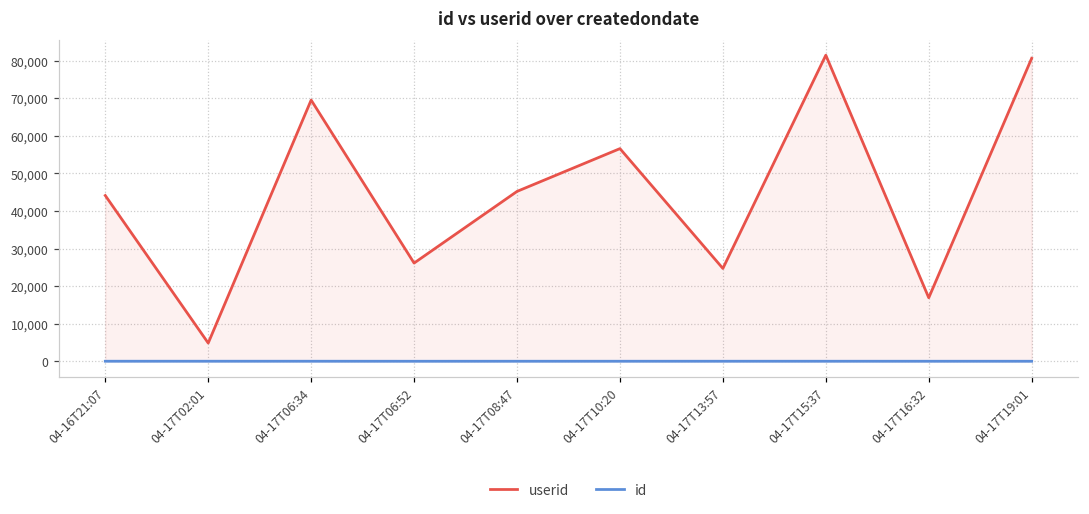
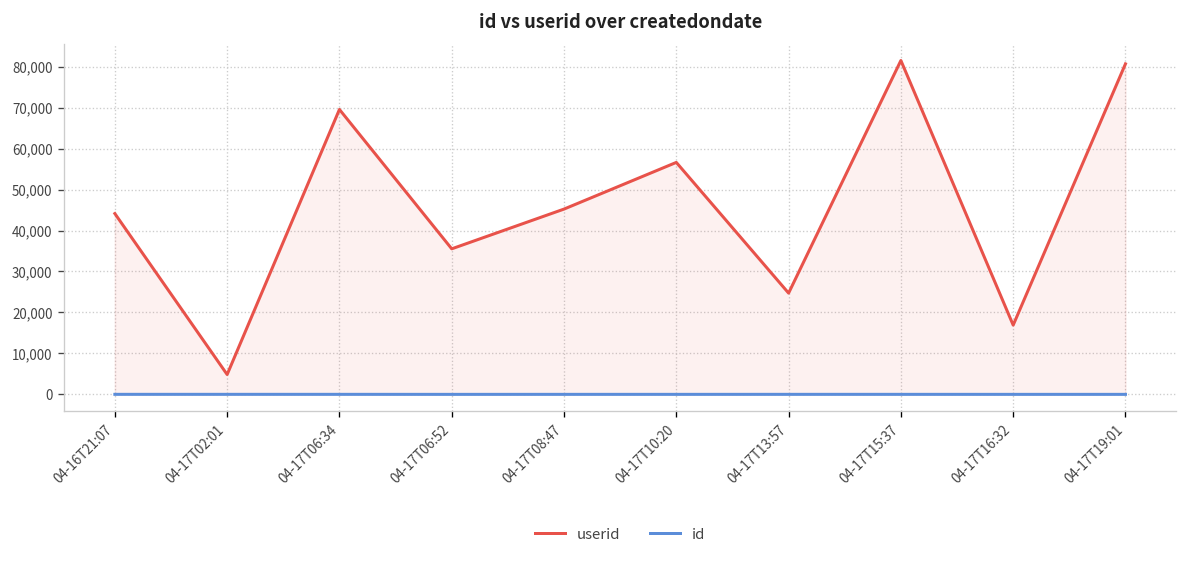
userid, 04-17T06:52: 26,000 -> 36,000
